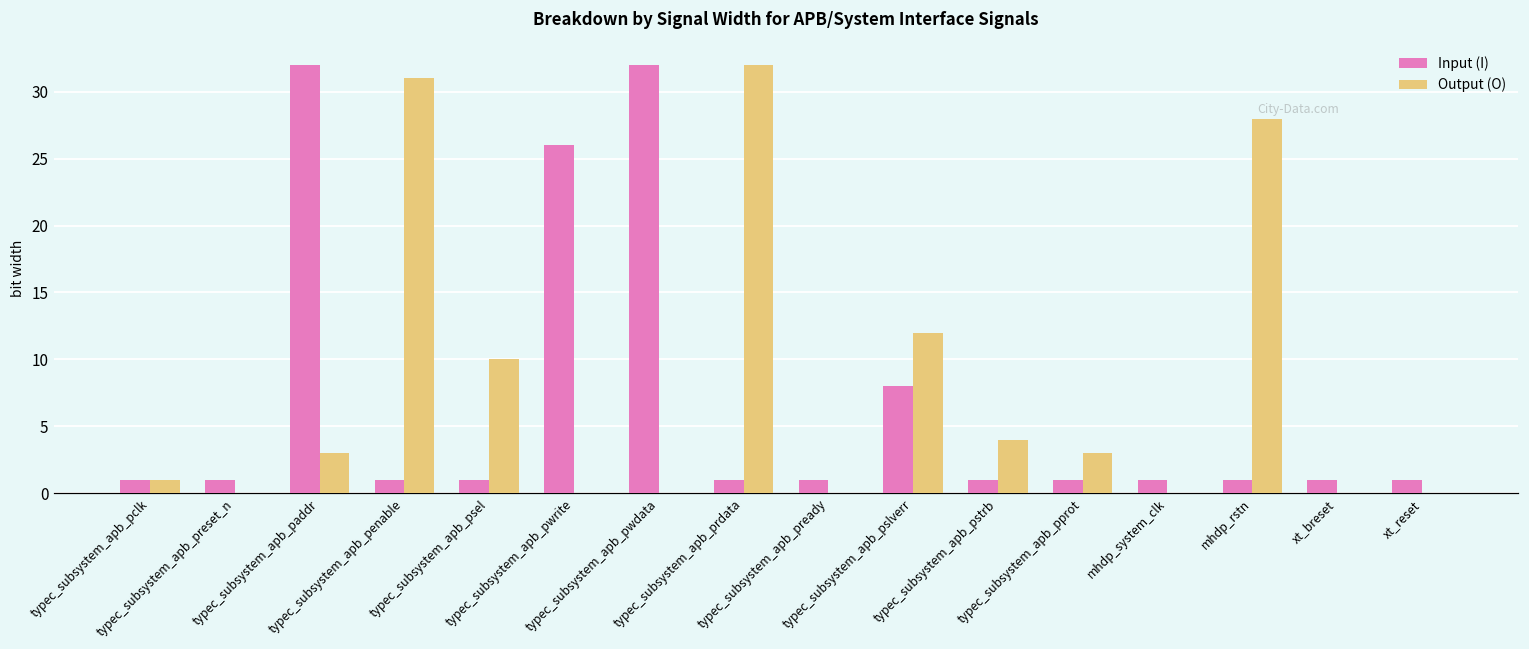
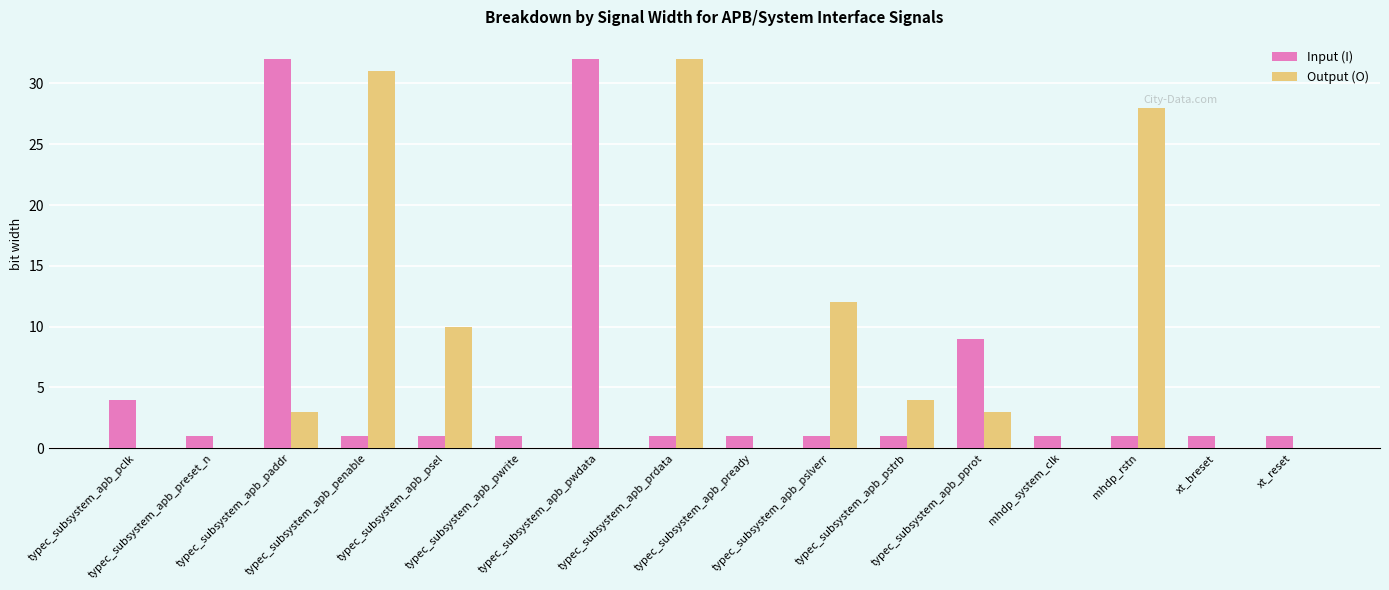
Input (I), typec_subsystem_apb_pclk: 1 -> 4
Output (O), typec_subsystem_apb_pclk: 1 -> 0
Input (I), typec_subsystem_apb_pwrite: 26 -> 1
Input (I), typec_subsystem_apb_pslverr: 8 -> 1
Input (I), typec_subsystem_apb_pprot: 1 -> 9
